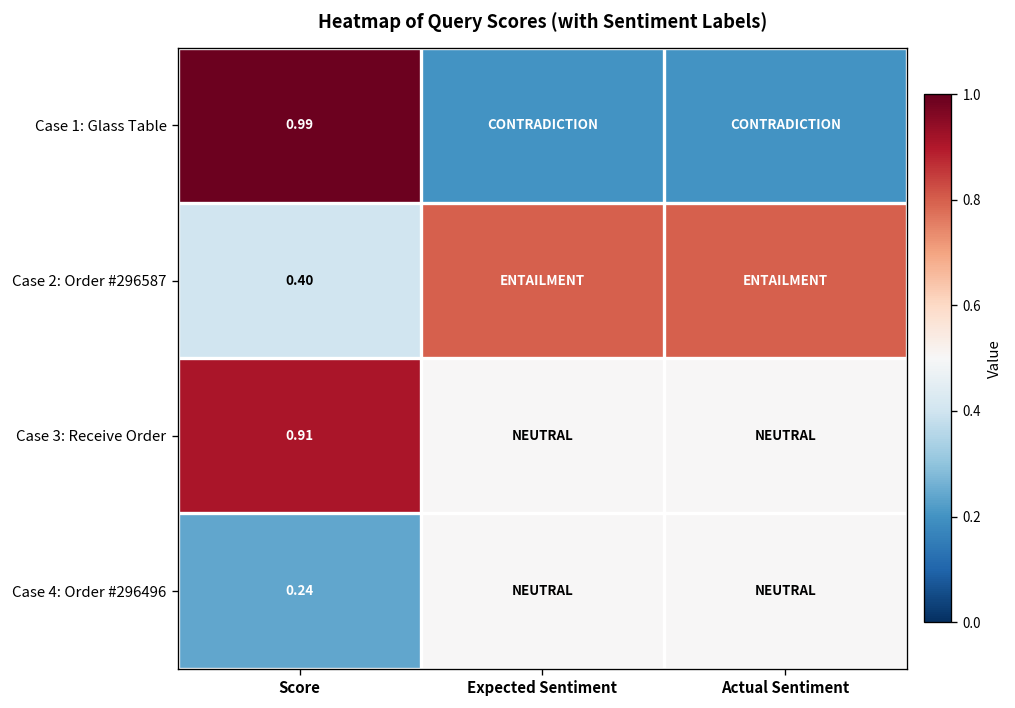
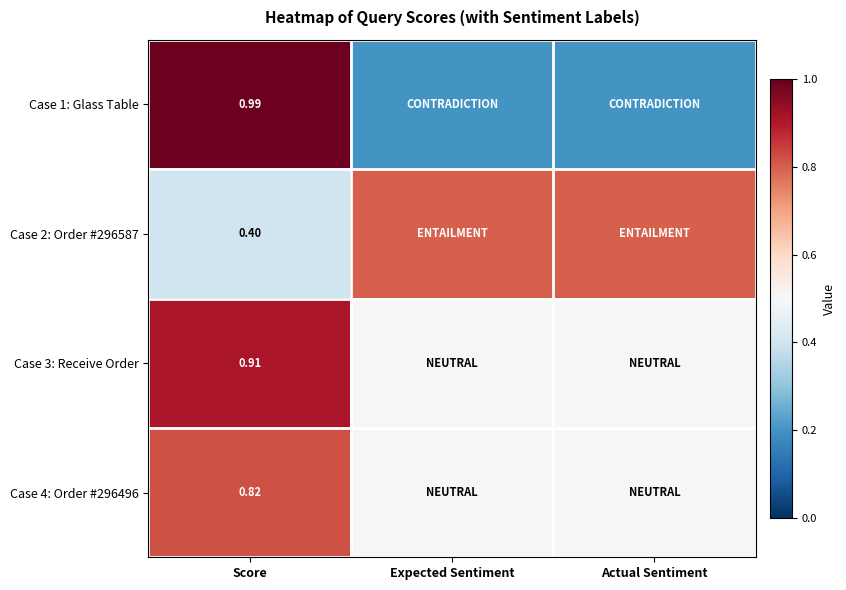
Case 4: Order #296496, Score: 0.24 -> 0.82
